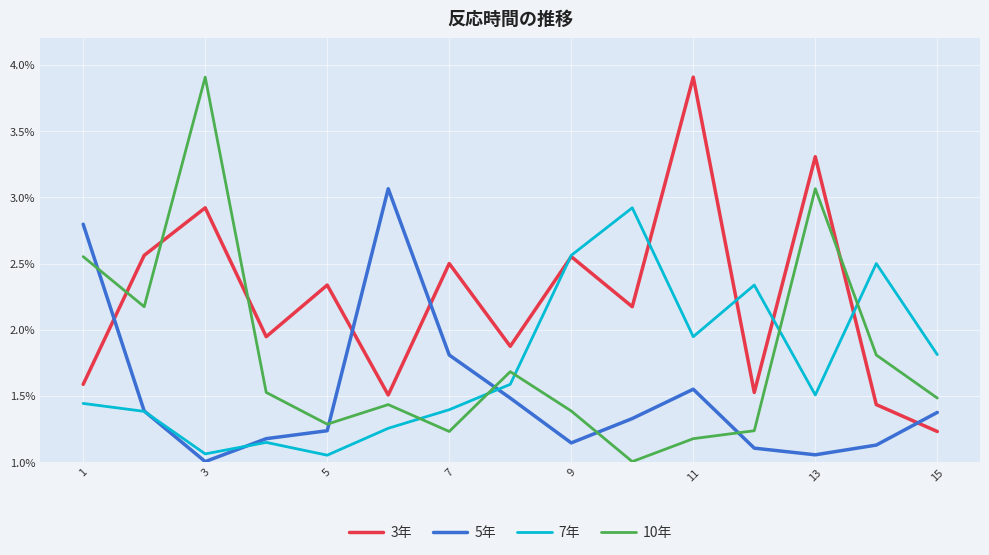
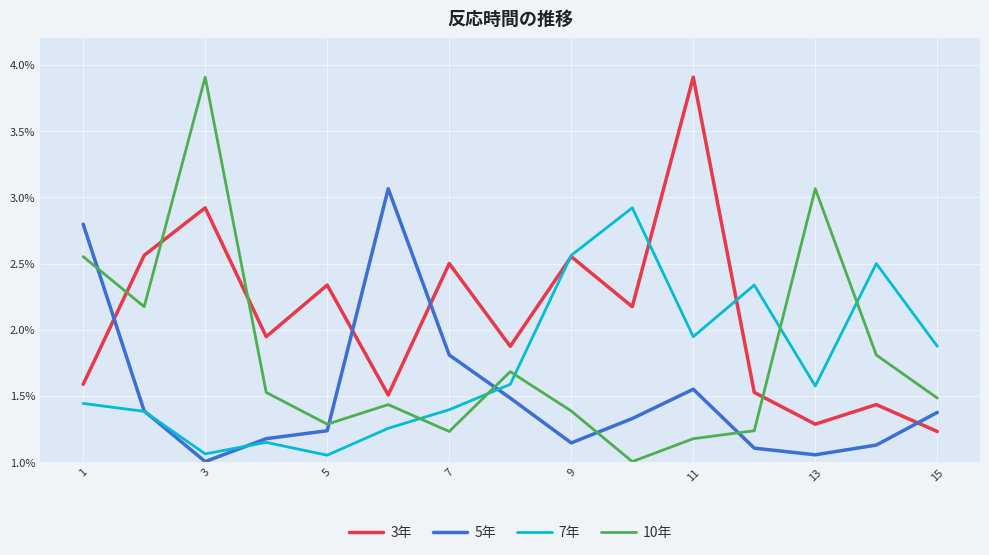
3年, 13: 3.31% -> 1.29%
7年, 13: 1.51% -> 1.57%
7年, 15: 1.81% -> 1.87%
